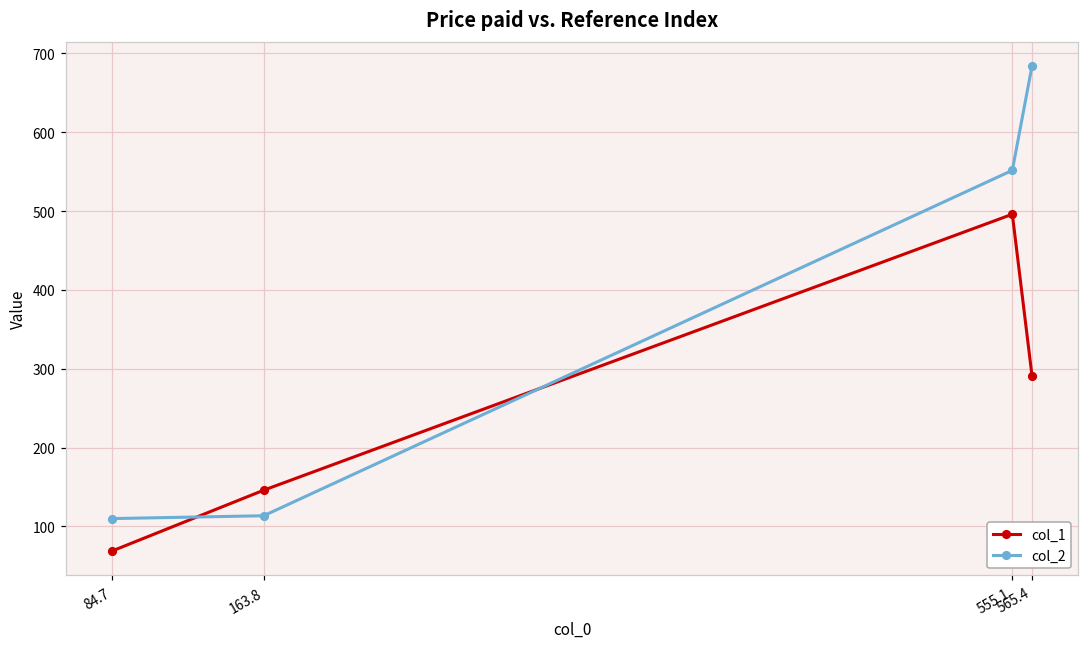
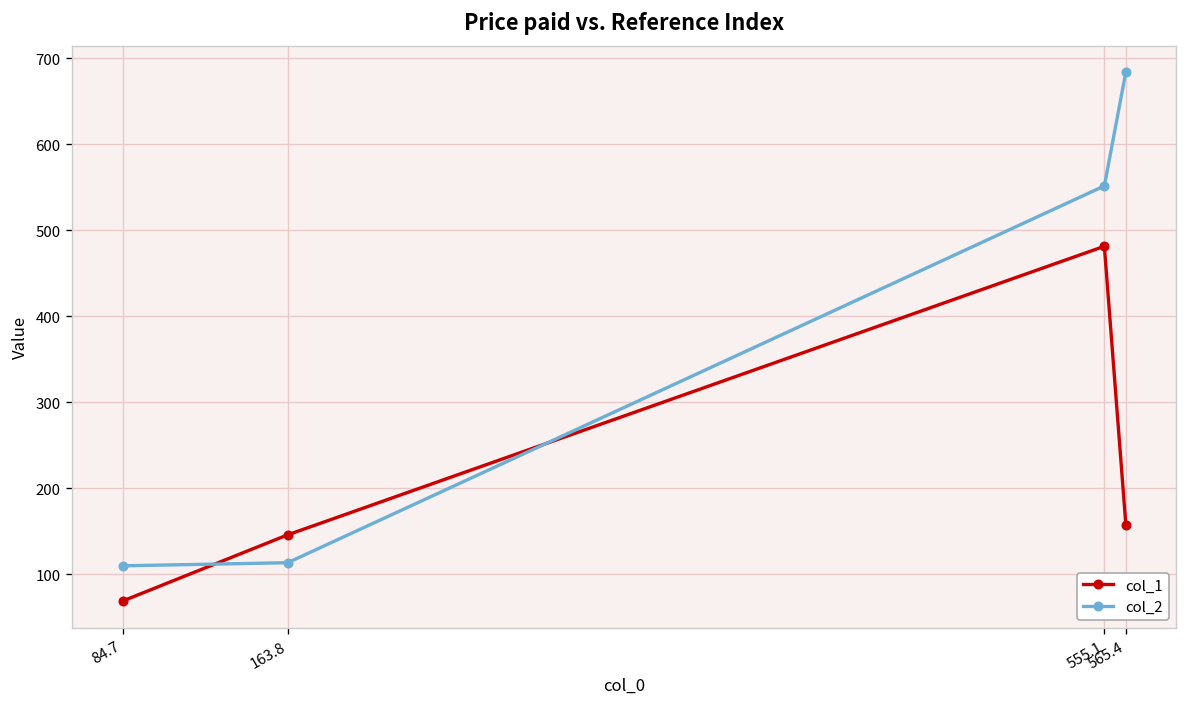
col_1, 555.1: 500 -> 480
col_1, 565.4: 290 -> 160
